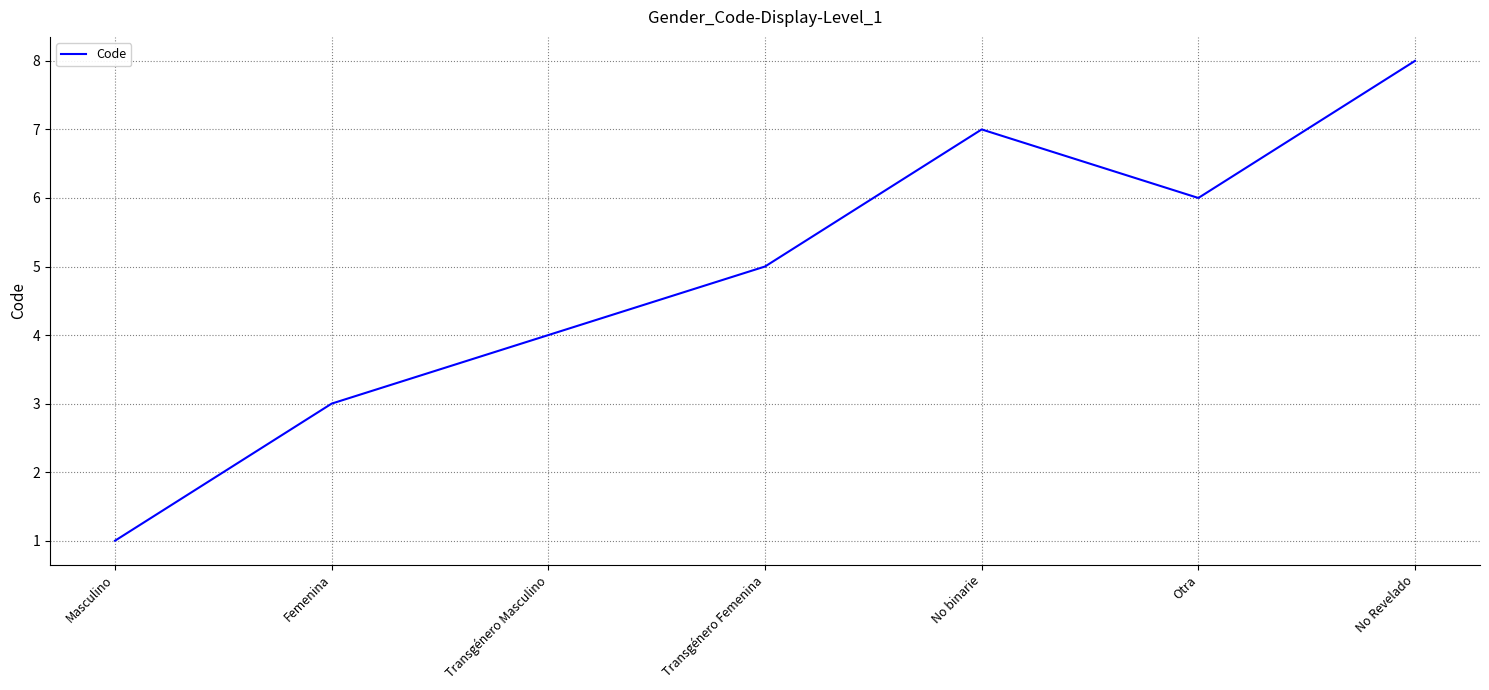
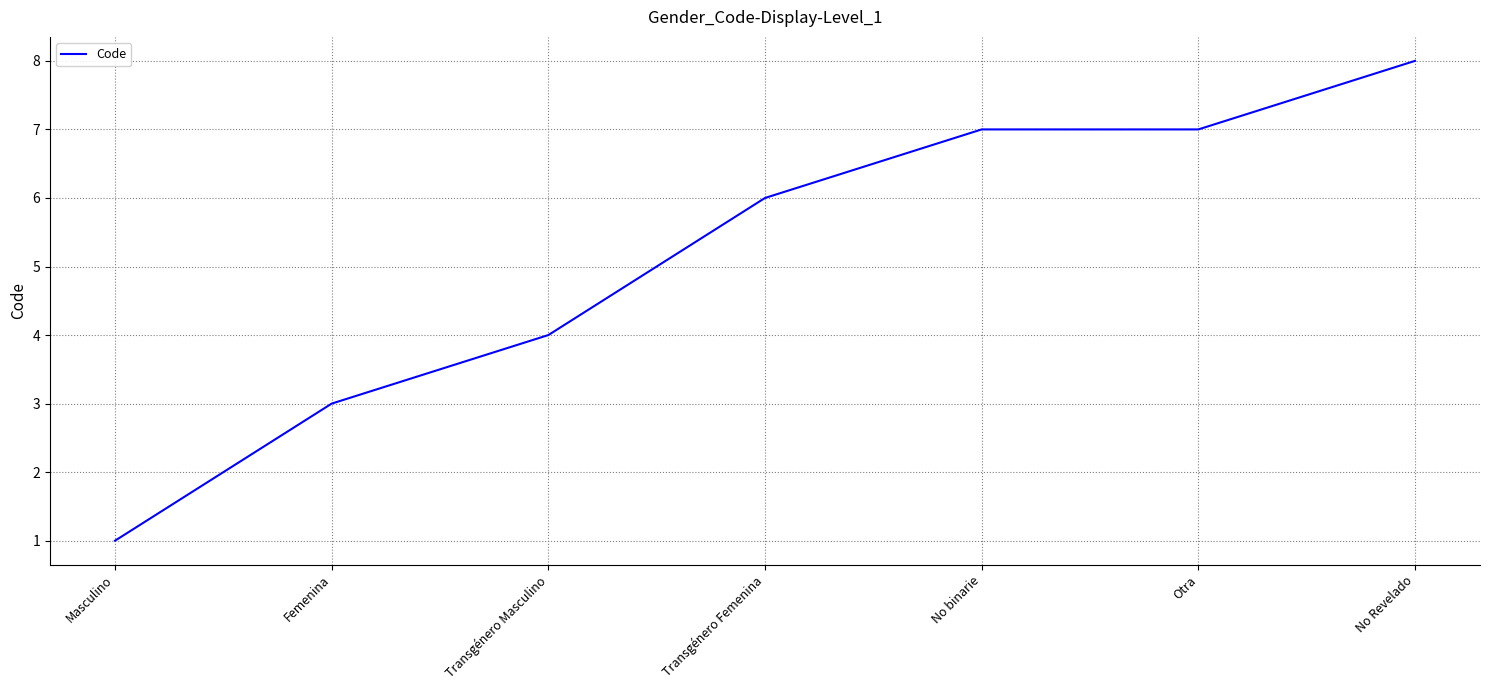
Transgénero Femenina: 5 -> 6
Otra: 6 -> 7
